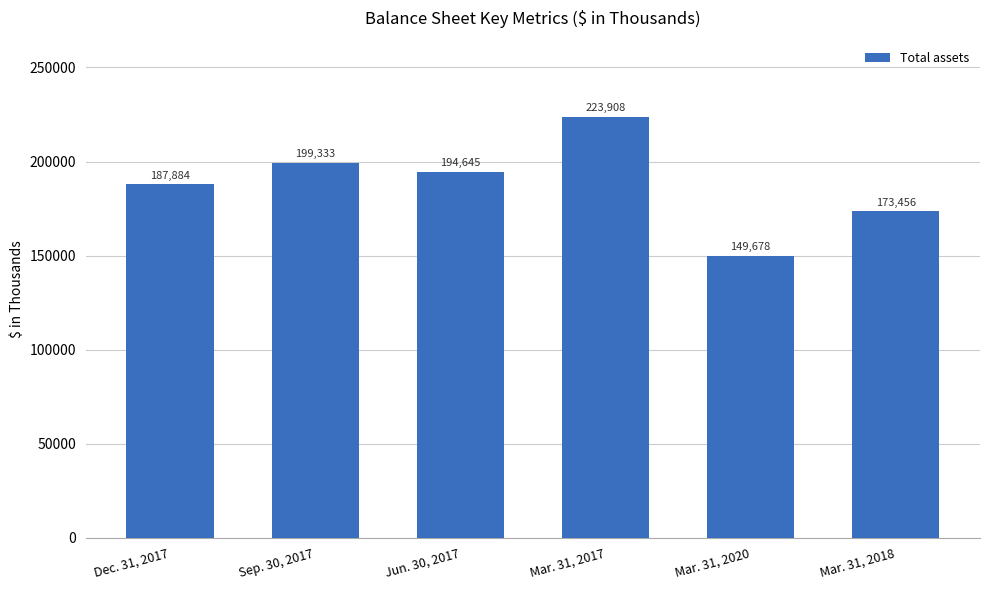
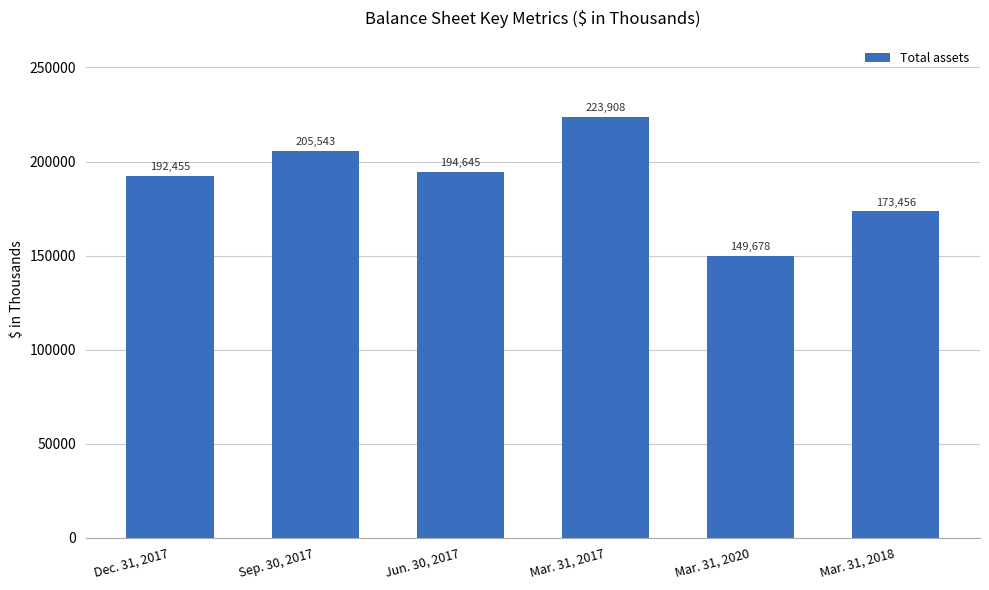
Dec. 31, 2017: 187,884 -> 192,455
Sep. 30, 2017: 199,333 -> 205,543
